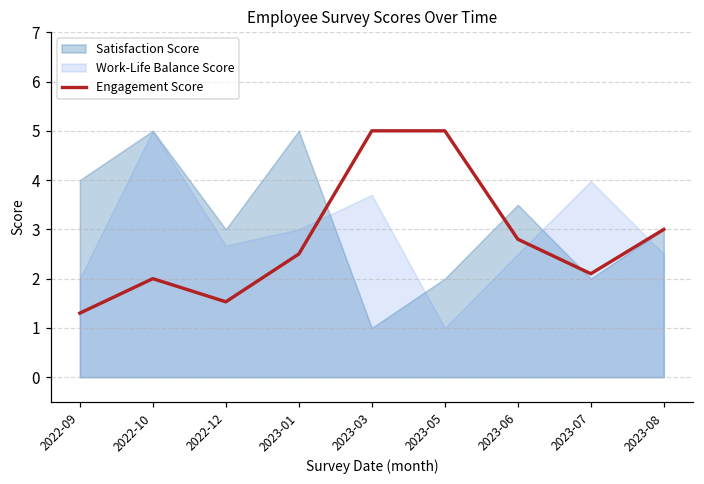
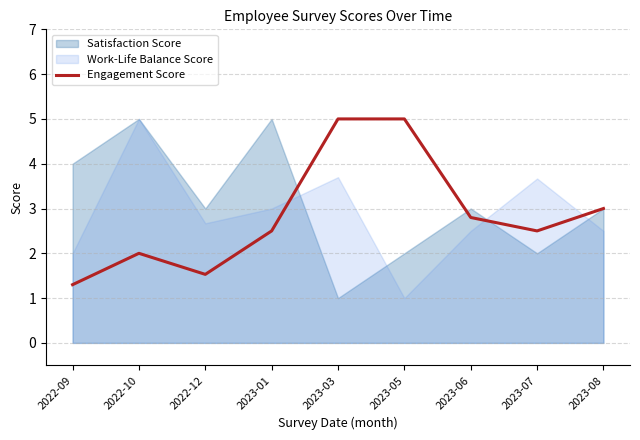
Satisfaction Score, 2023-06: 3.5 -> 3.0
Engagement Score, 2023-07: 2.1 -> 2.5
Work-Life Balance Score, 2023-07: 4.0 -> 3.7
